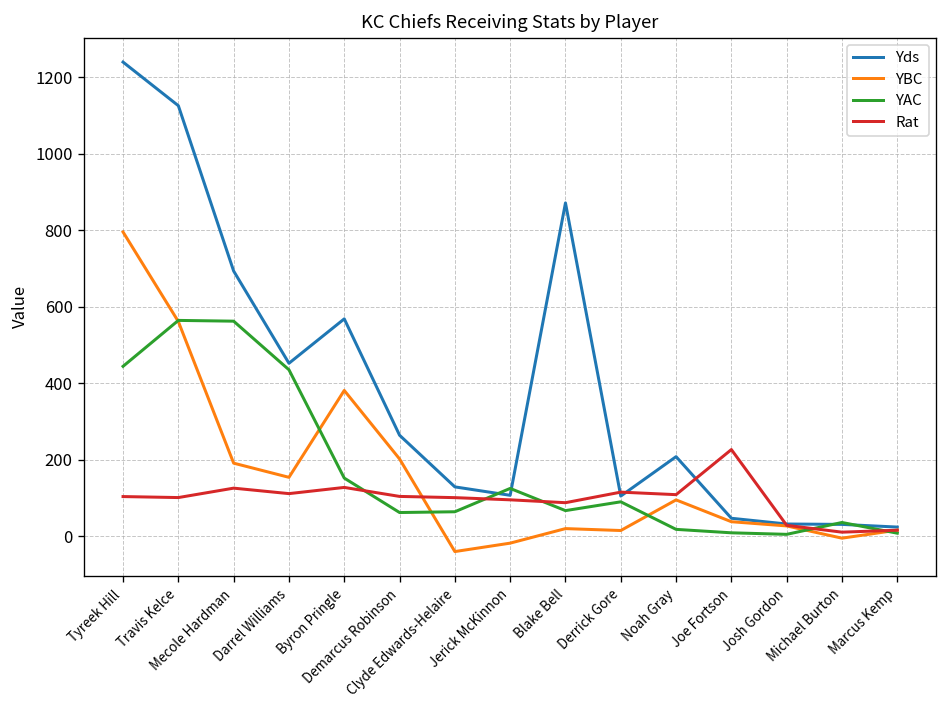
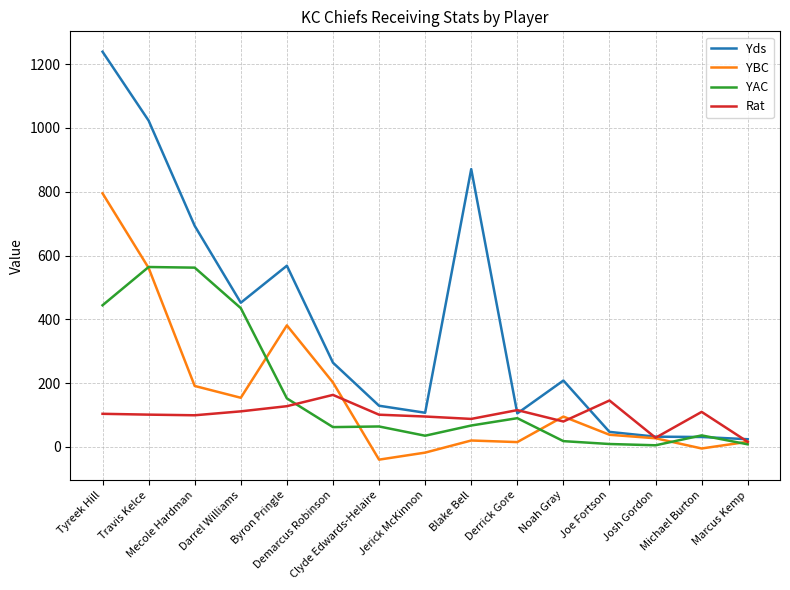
Yds, Travis Kelce: 1130 -> 1020
Rat, Mecole Hardman: 130 -> 100
Rat, Demarcus Robinson: 100 -> 160
YAC, Jerick McKinnon: 130 -> 40
Rat, Noah Gray: 110 -> 80
Rat, Joe Fortson: 230 -> 150
Rat, Michael Burton: 10 -> 110
